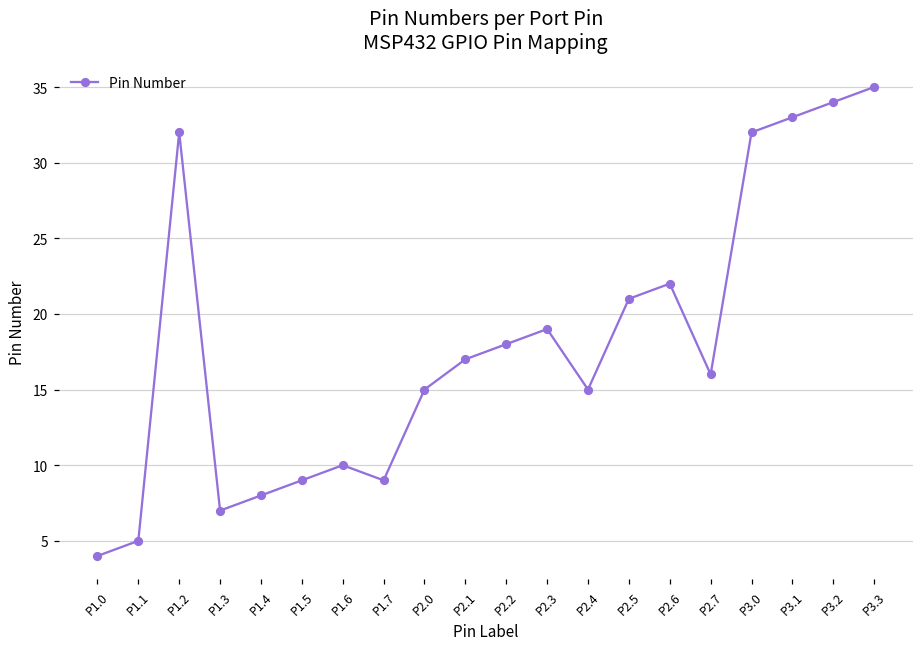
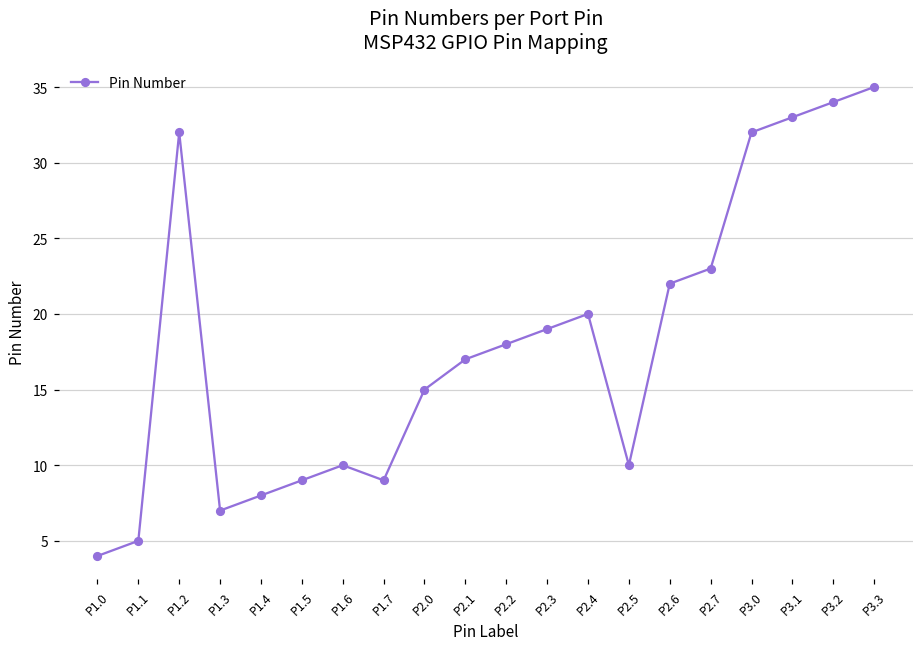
P2.4: 15 -> 20
P2.5: 21 -> 10
P2.7: 16 -> 23
